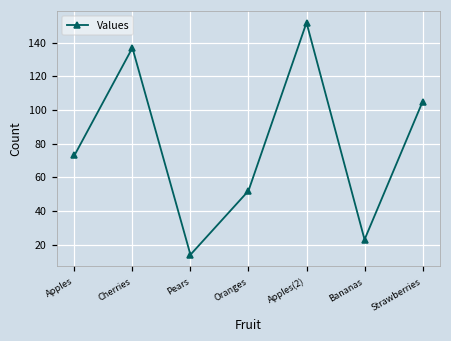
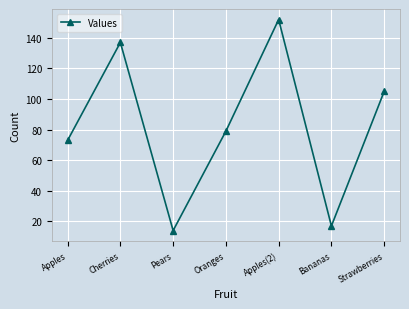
Oranges: 52 -> 79
Bananas: 23 -> 17
